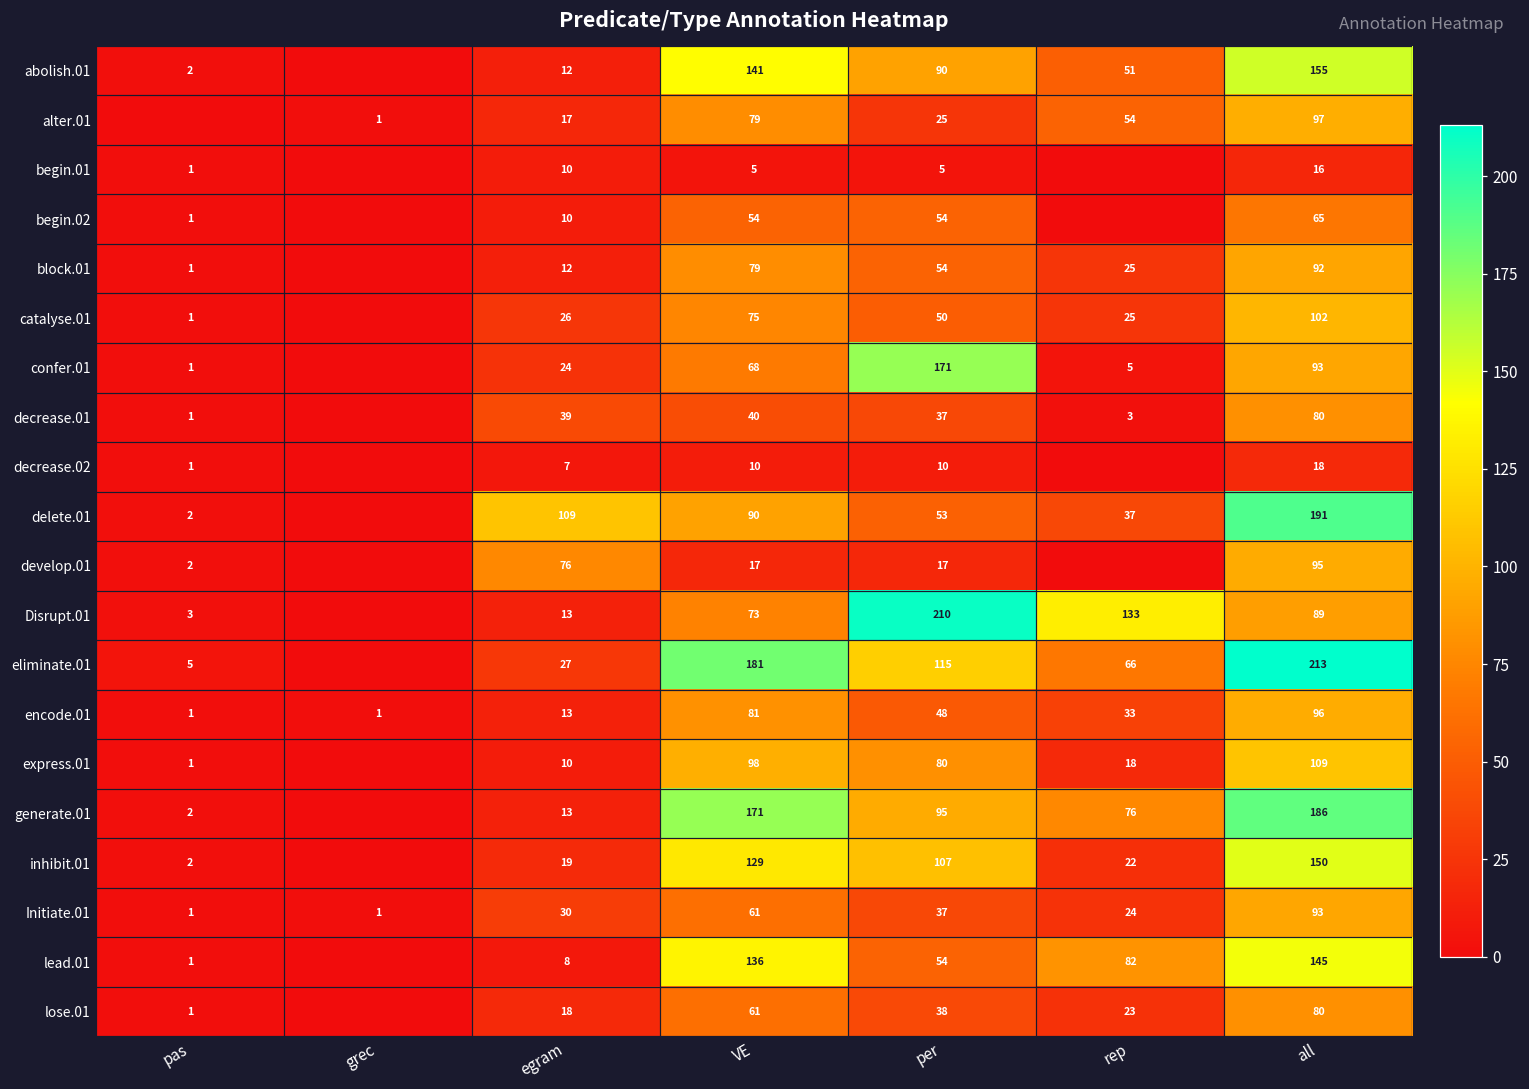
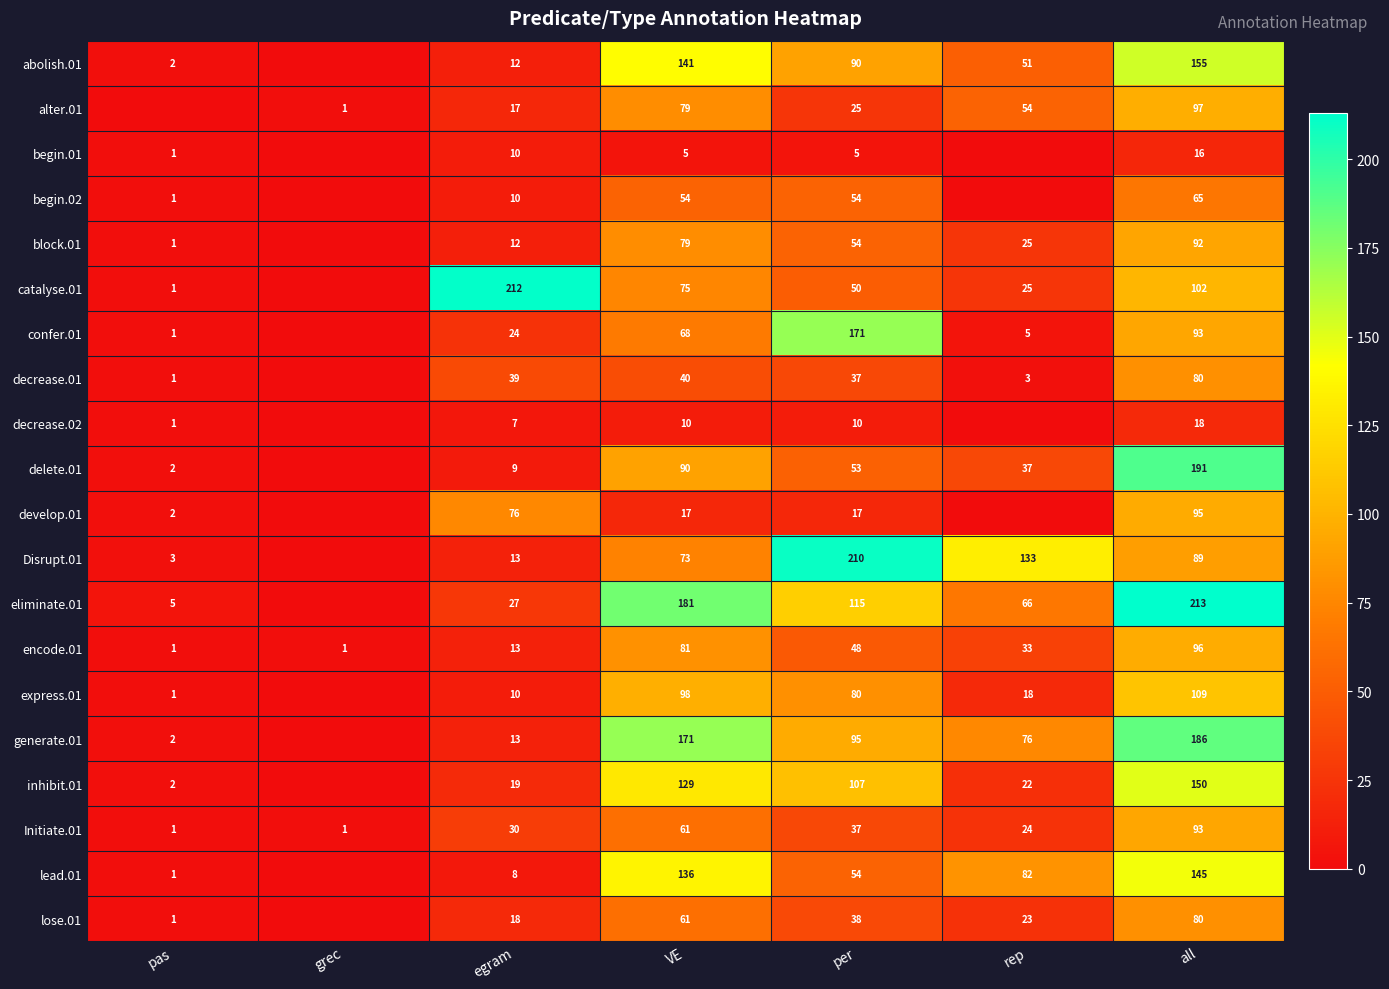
catalyse.01, egram: 26 -> 212
delete.01, egram: 109 -> 9
